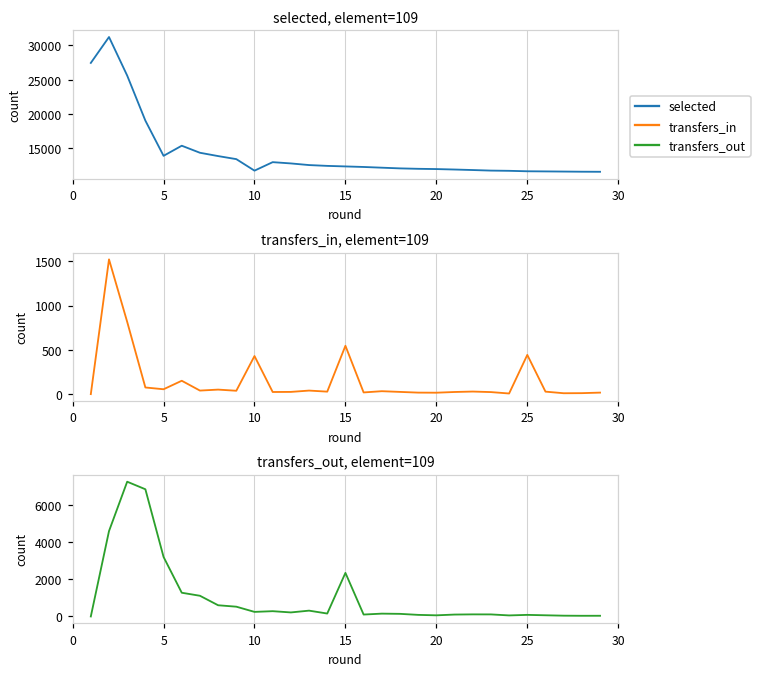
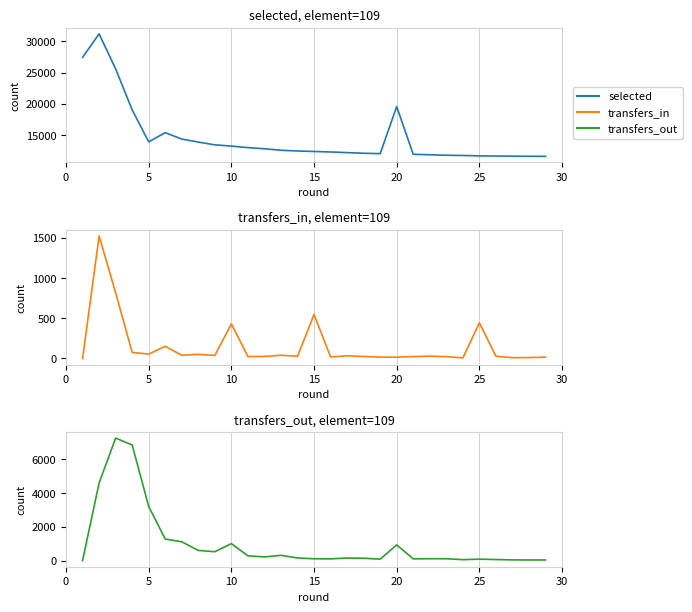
selected, element=109, 10: 12000 -> 13000
selected, element=109, 20: 12000 -> 20000
transfers_out, element=109, 10: 200 -> 1000
transfers_out, element=109, 15: 2300 -> 100
transfers_out, element=109, 20: 100 -> 900
